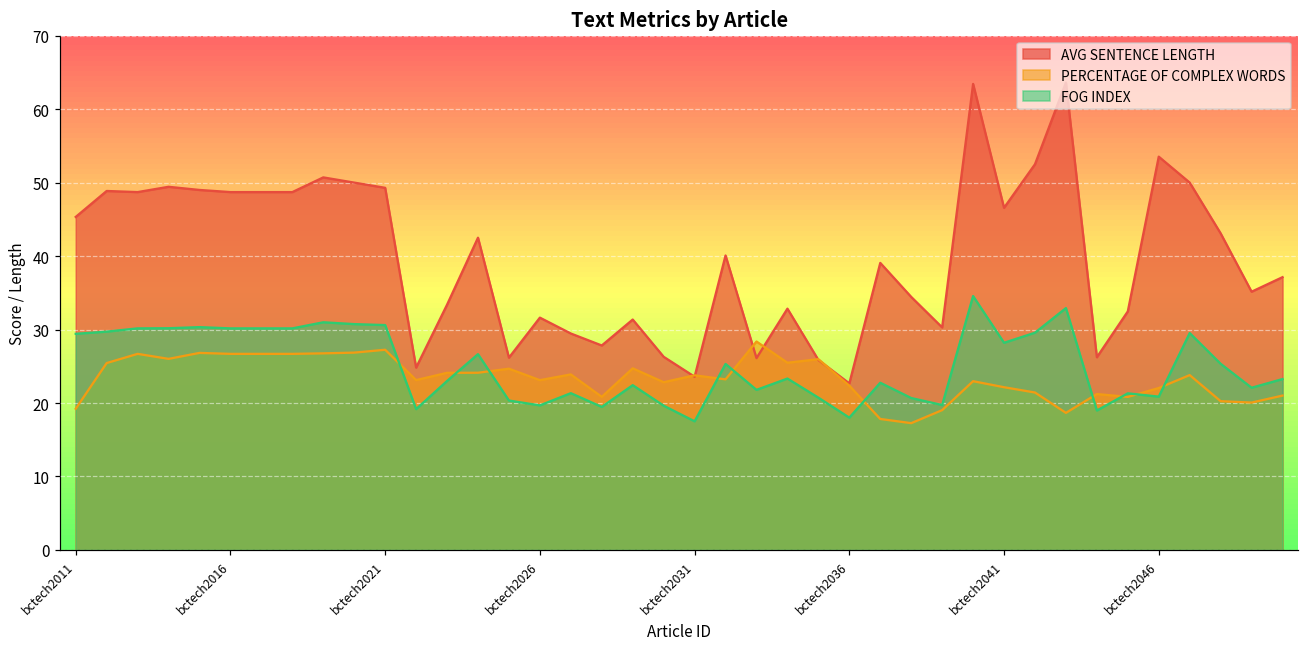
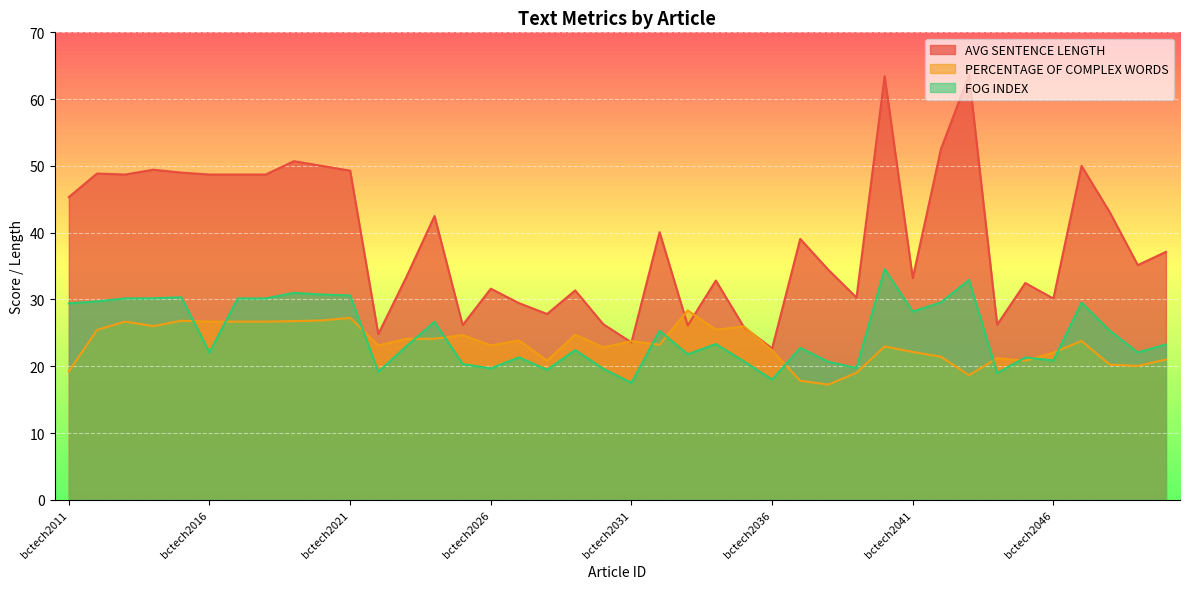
FOG INDEX, bctech2016: 30 -> 22
AVG SENTENCE LENGTH, bctech2041: 47 -> 33
AVG SENTENCE LENGTH, bctech2046: 54 -> 30
